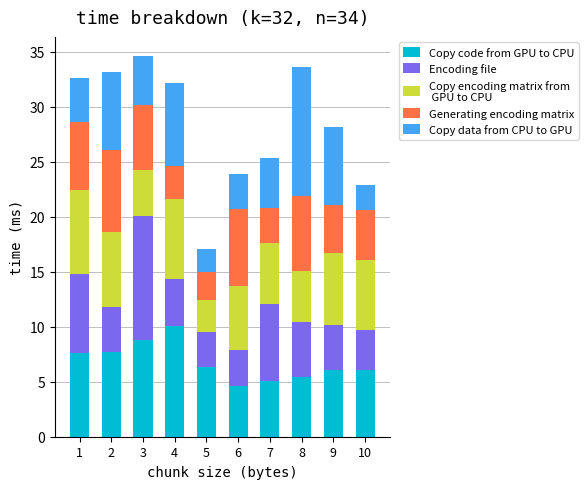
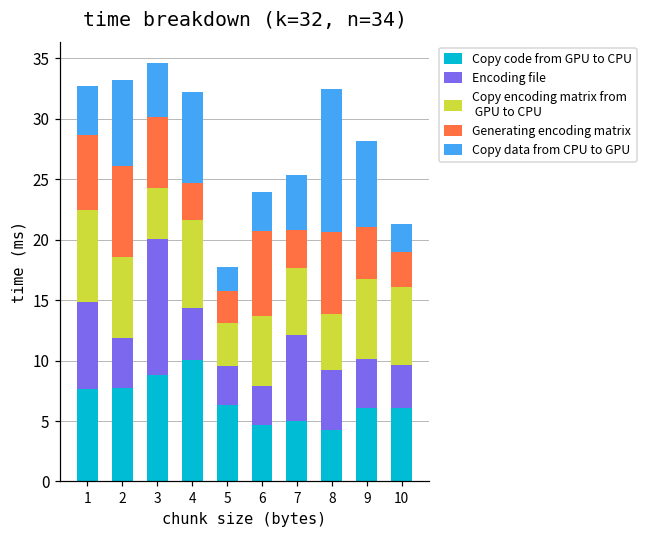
Copy encoding matrix from GPU to CPU, 5: 2.9 -> 3.6
Copy code from GPU to CPU, 8: 5.5 -> 4.3
Generating encoding matrix, 10: 4.5 -> 2.8
